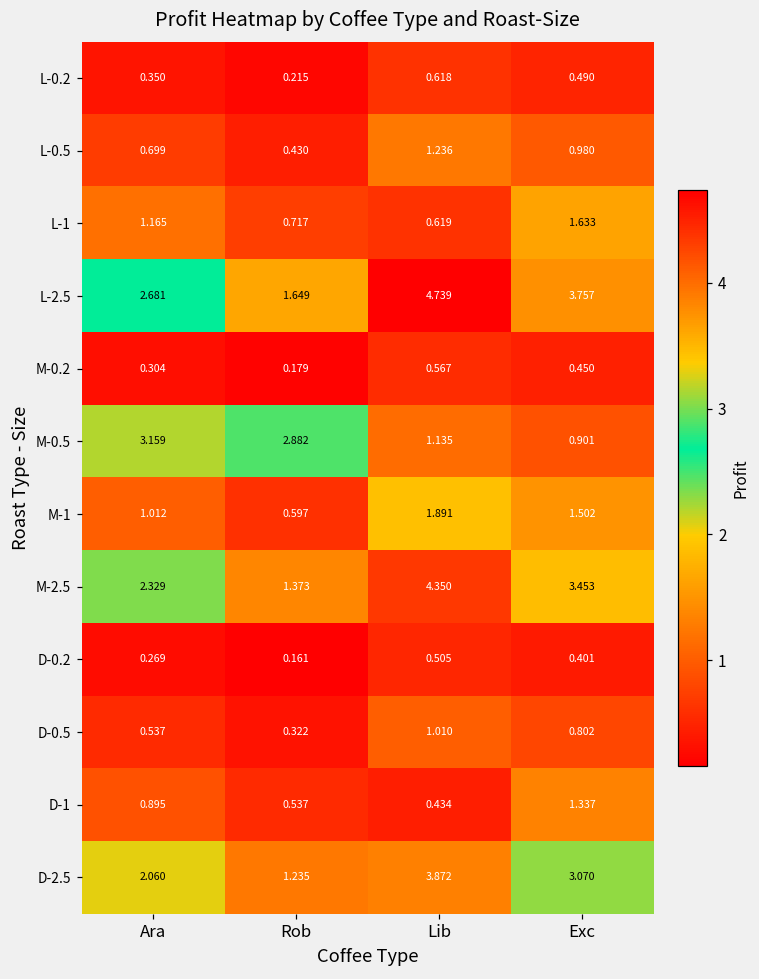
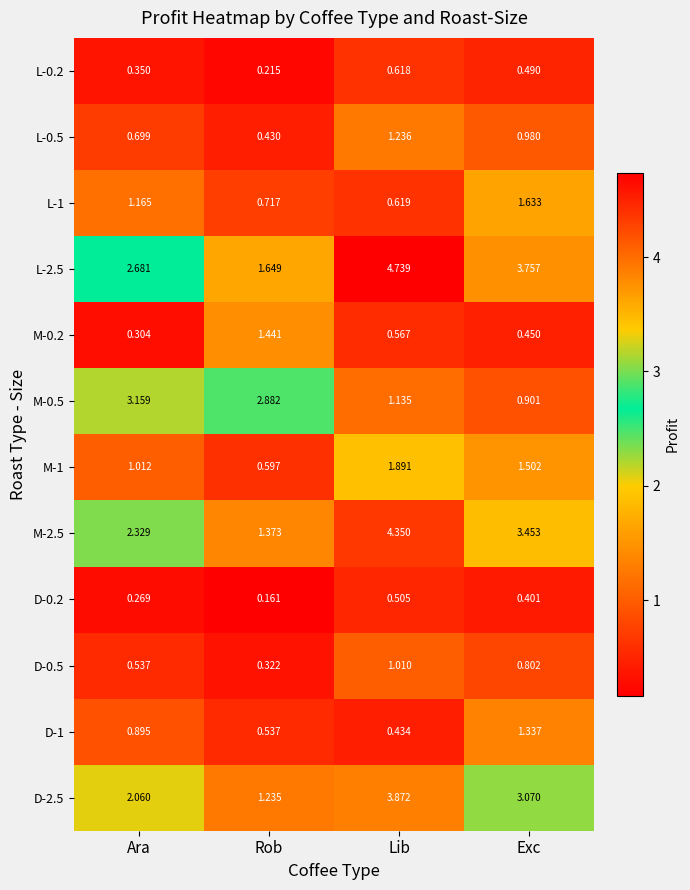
M-0.2, Rob: 0.179 -> 1.441
